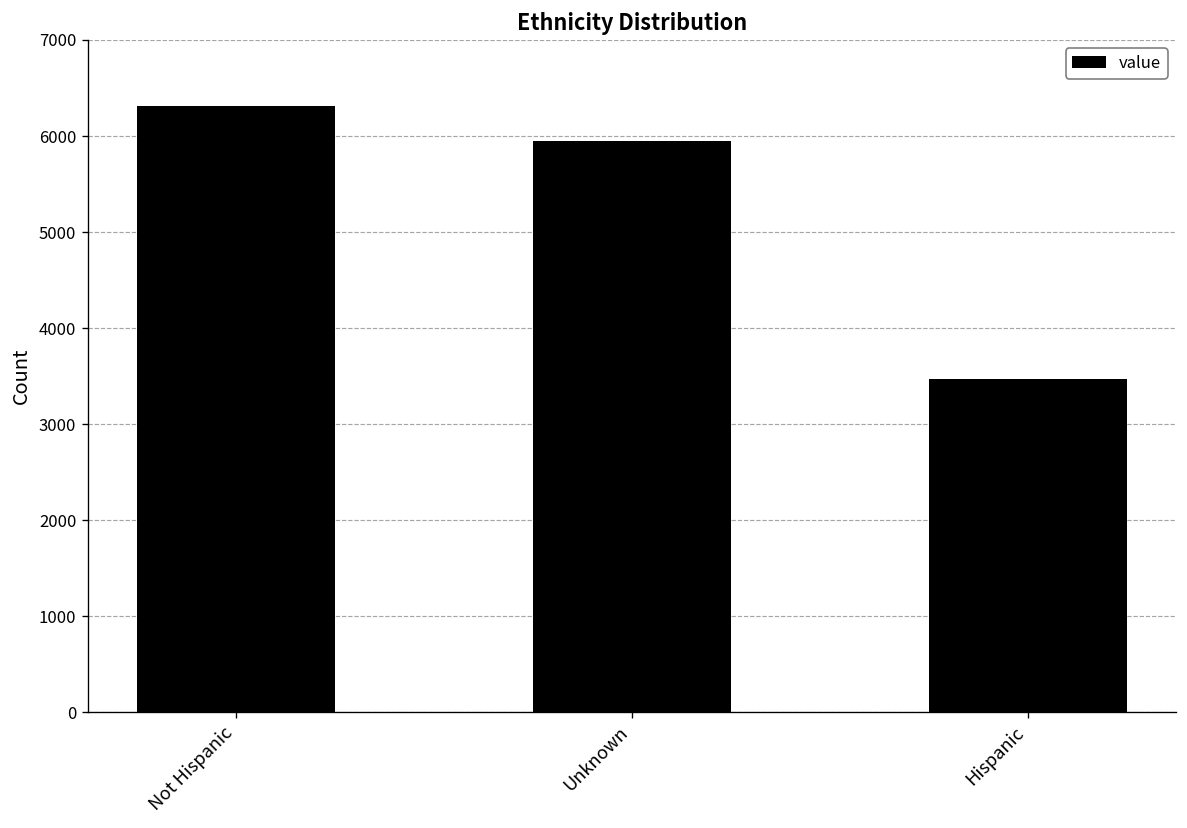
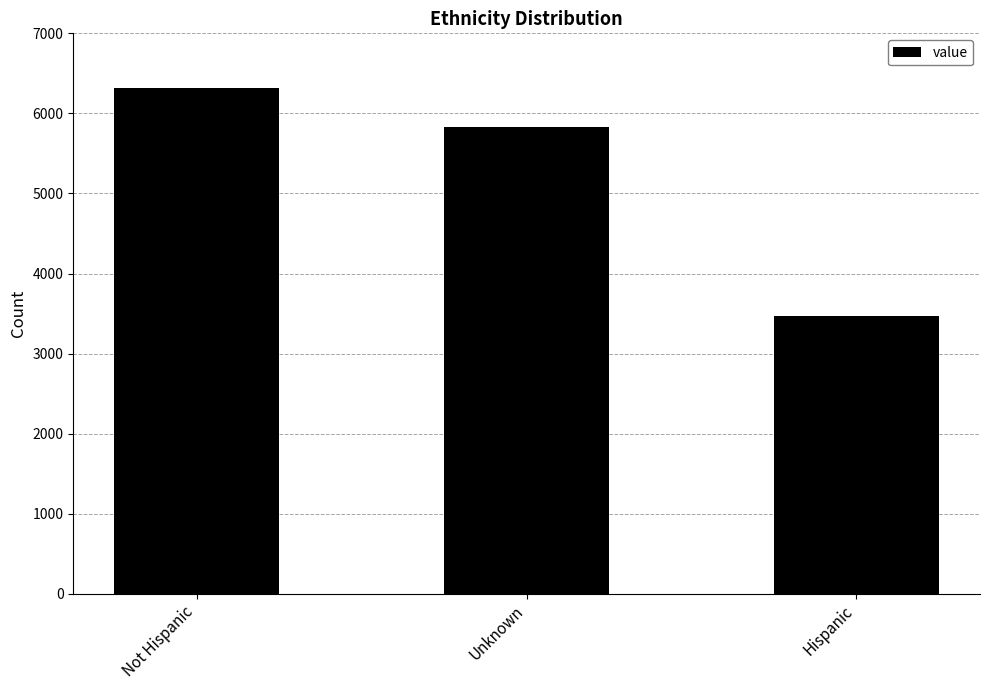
Unknown: 5900 -> 5800
